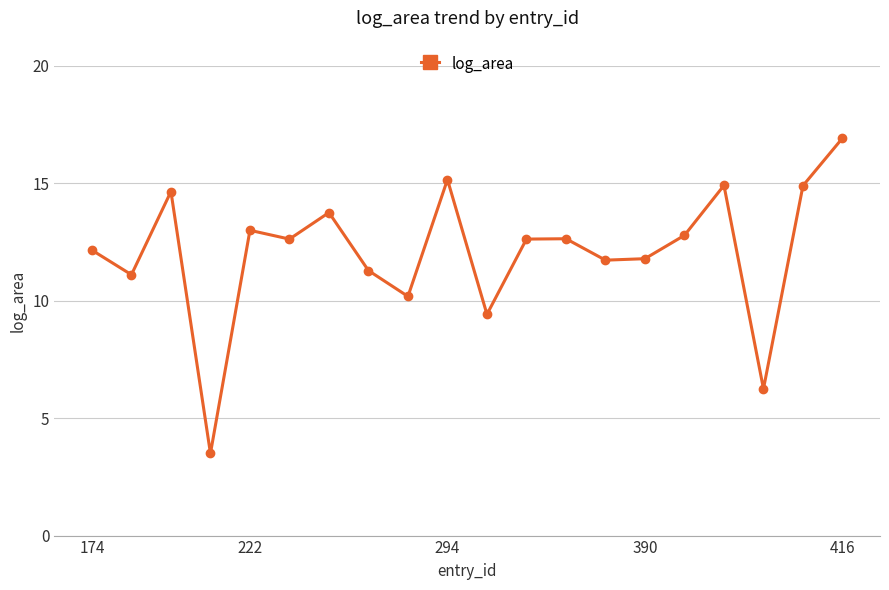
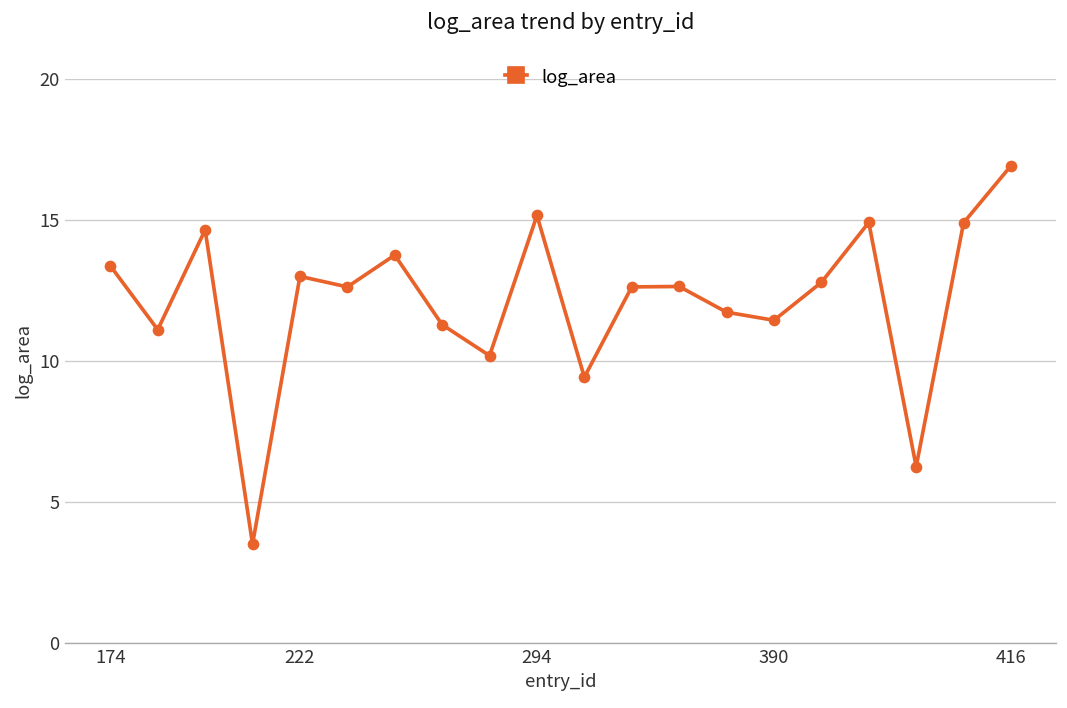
174: 12.1 -> 13.4
390: 11.8 -> 11.4
